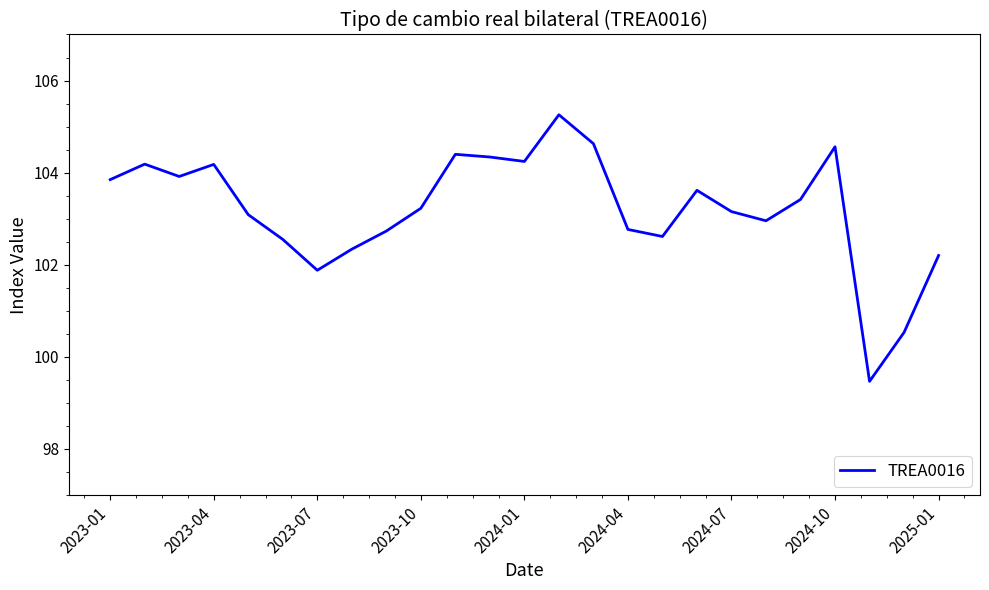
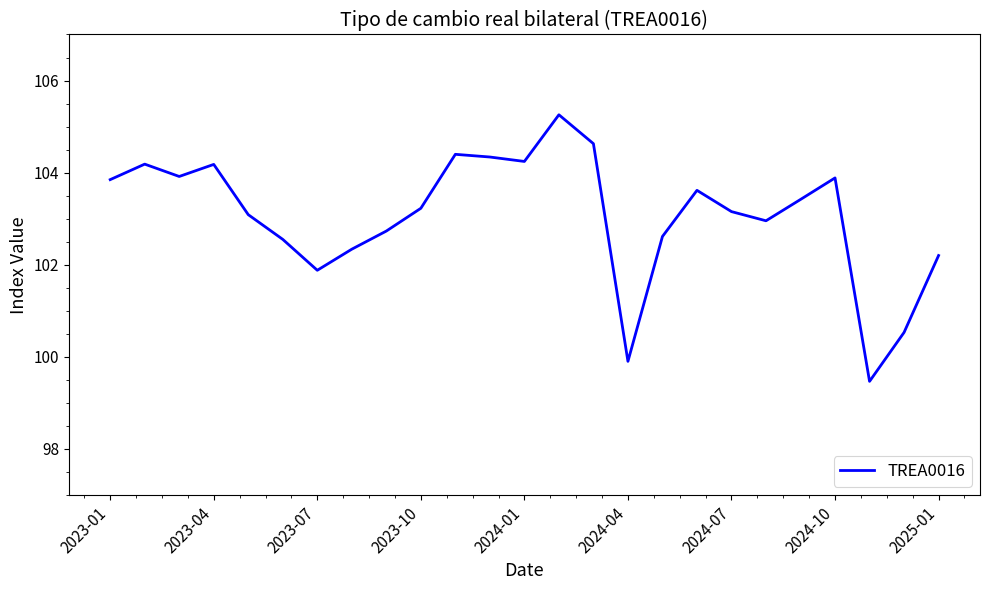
2024-04: 102.8 -> 99.9
2024-10: 104.6 -> 103.9
